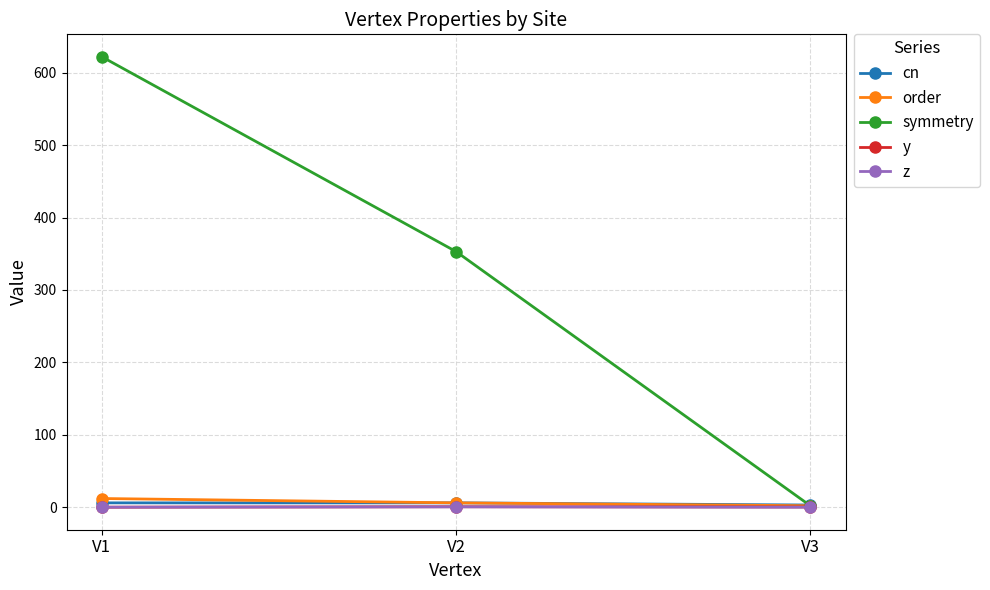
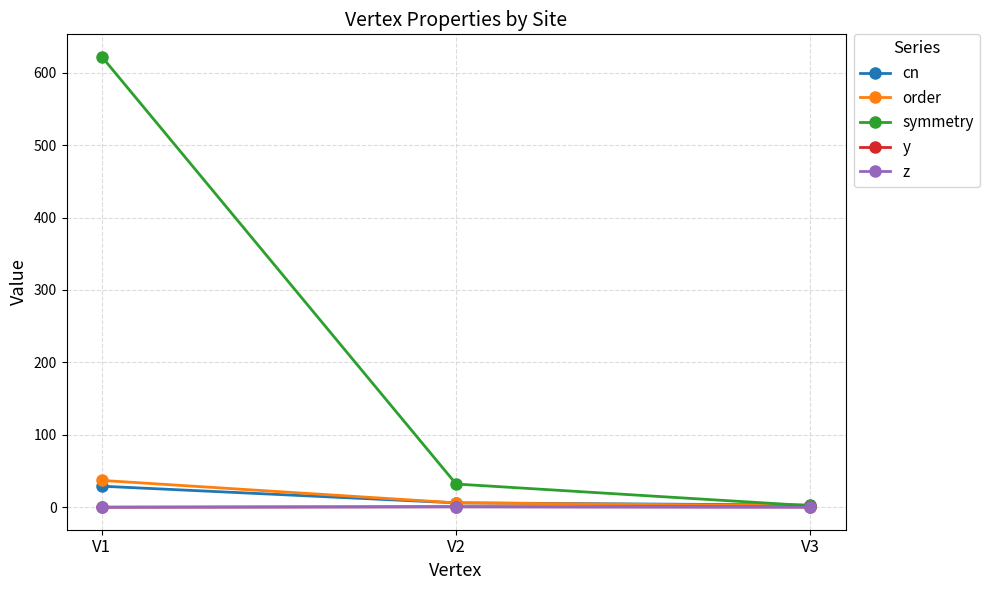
cn, V1: 10 -> 30
order, V1: 10 -> 40
symmetry, V2: 350 -> 30
